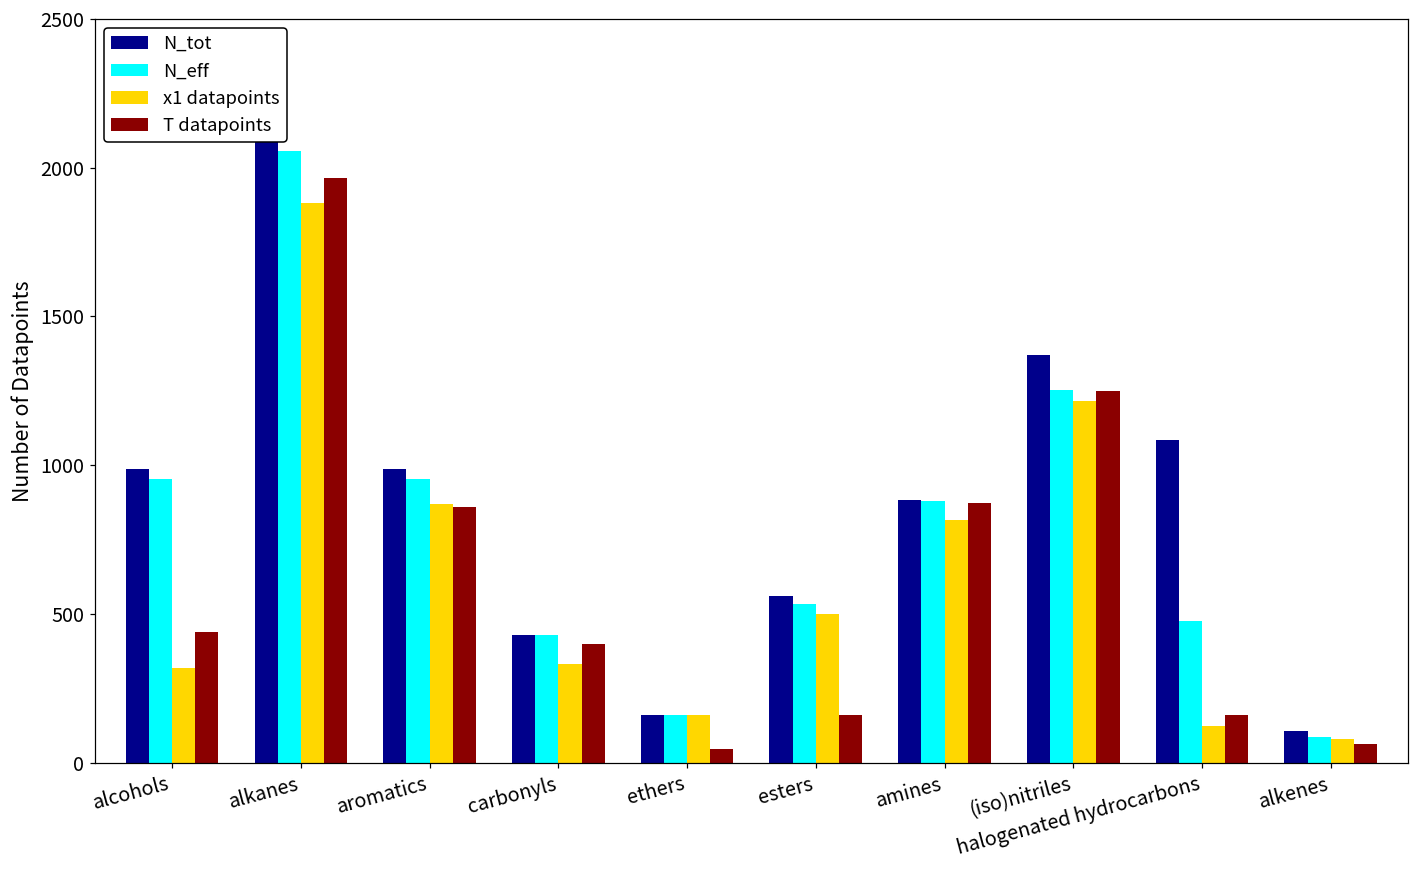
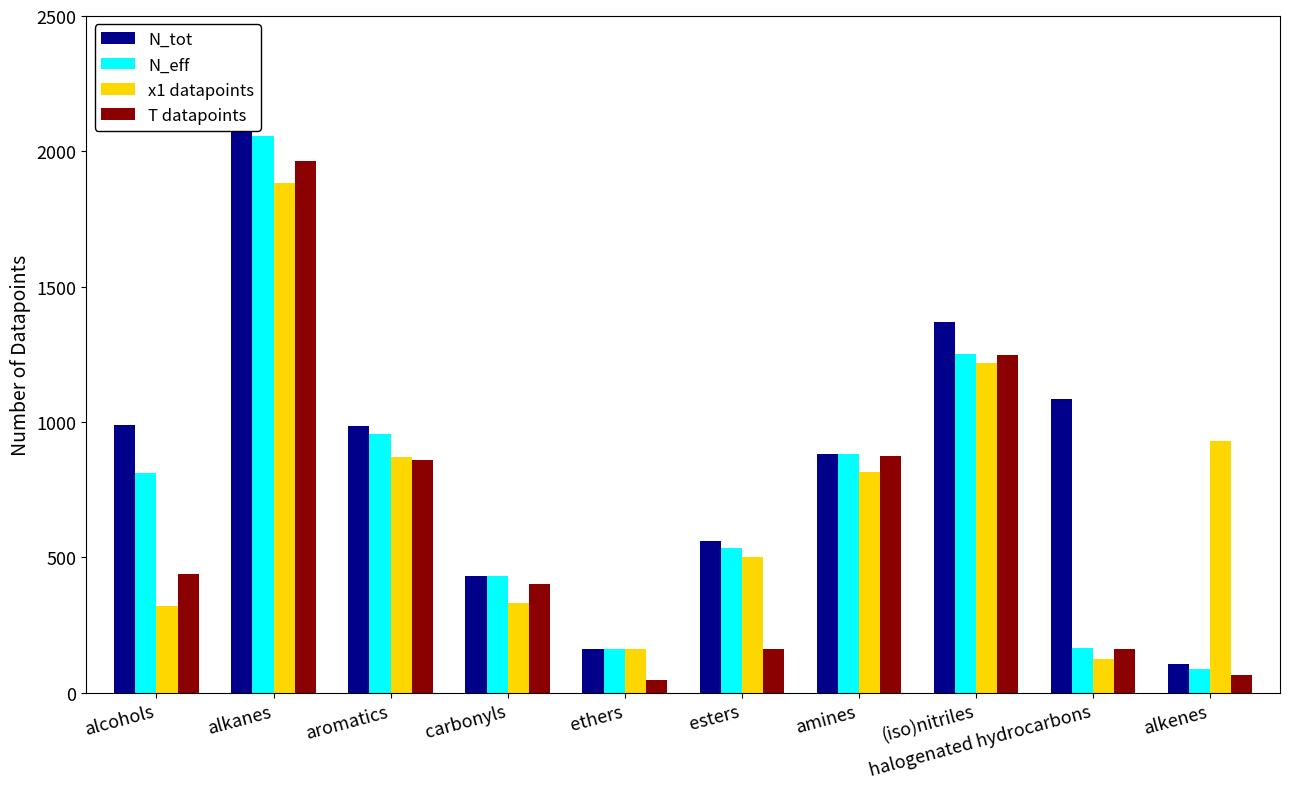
N_eff, alcohols: 960 -> 810
N_eff, halogenated hydrocarbons: 480 -> 170
x1 datapoints, alkenes: 80 -> 930
